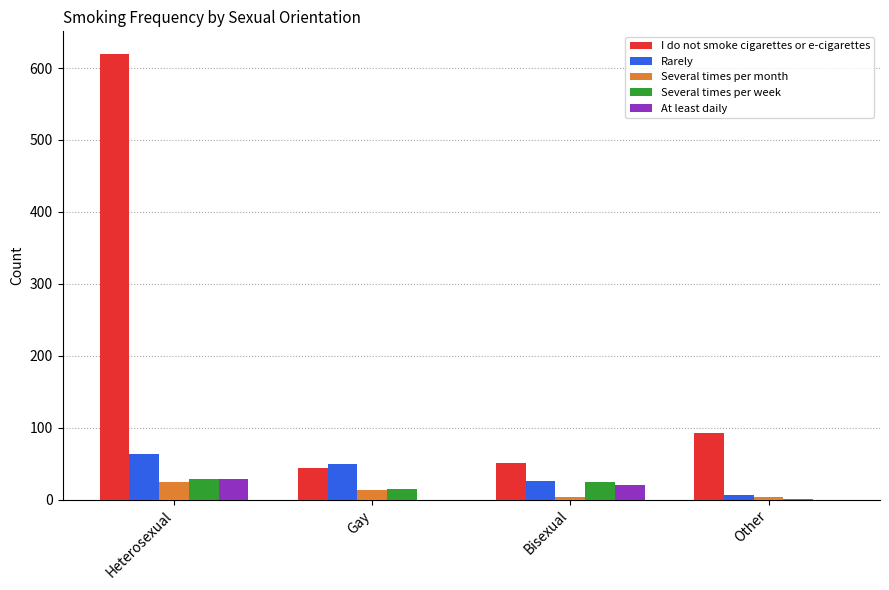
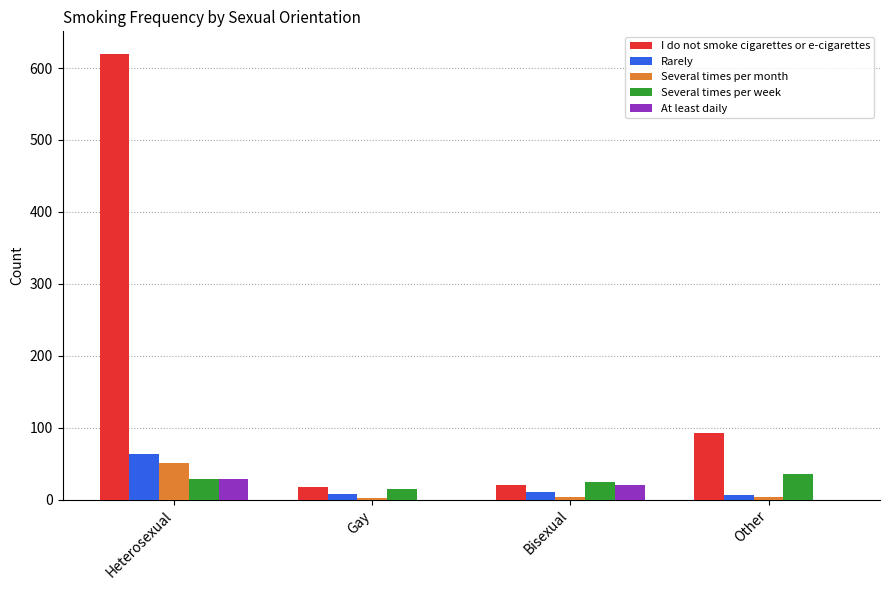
Several times per month, Heterosexual: 20 -> 50
I do not smoke cigarettes or e-cigarettes, Gay: 40 -> 20
Rarely, Gay: 50 -> 10
Several times per month, Gay: 10 -> 0
I do not smoke cigarettes or e-cigarettes, Bisexual: 50 -> 20
Rarely, Bisexual: 30 -> 10
Several times per week, Other: 0 -> 40
